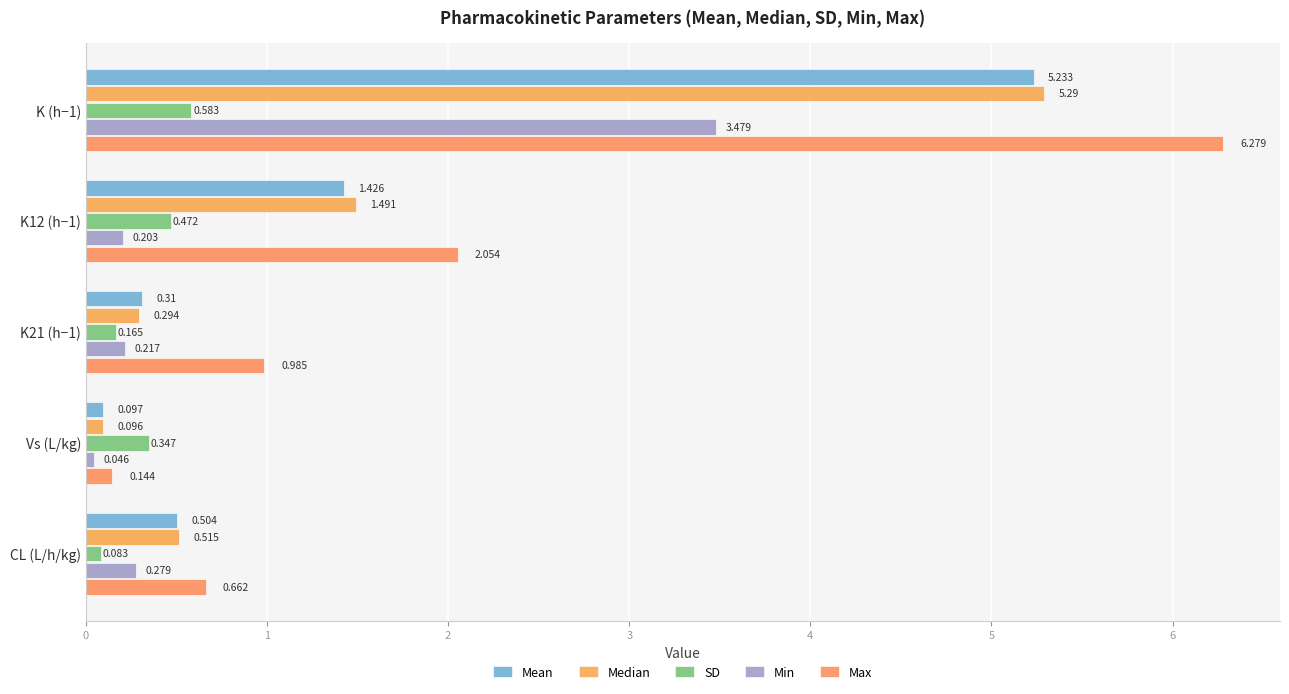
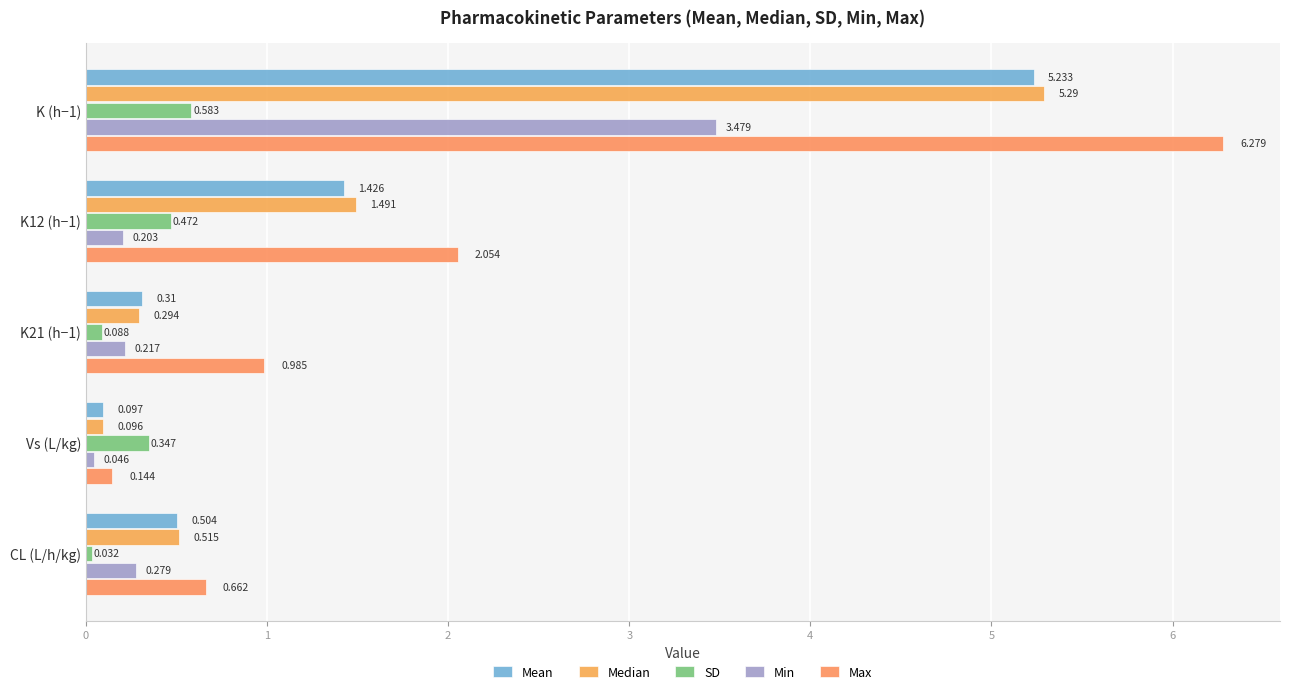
SD, K21 (h−1): 0.165 -> 0.088
SD, CL (L/h/kg): 0.083 -> 0.032
